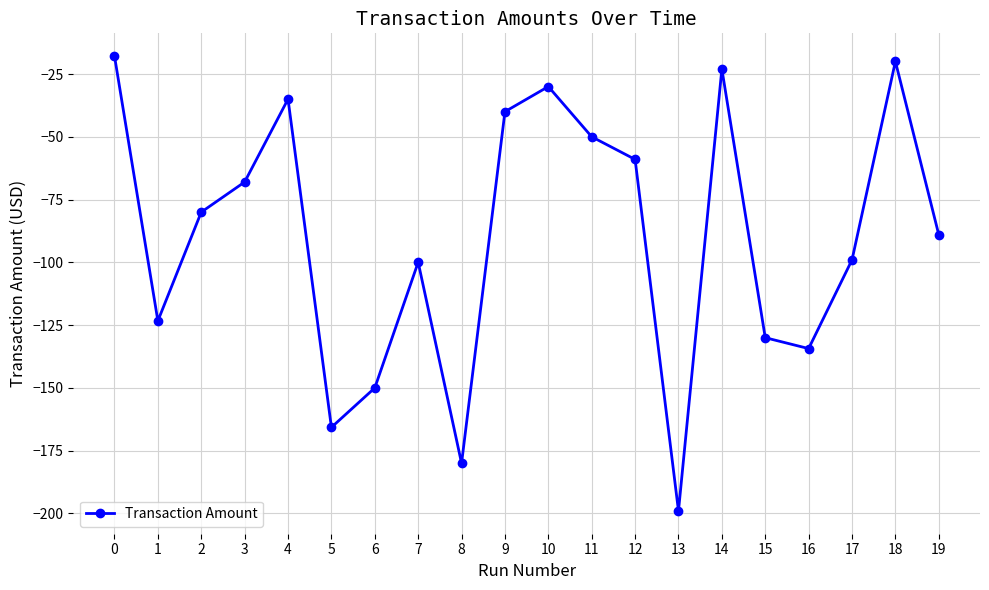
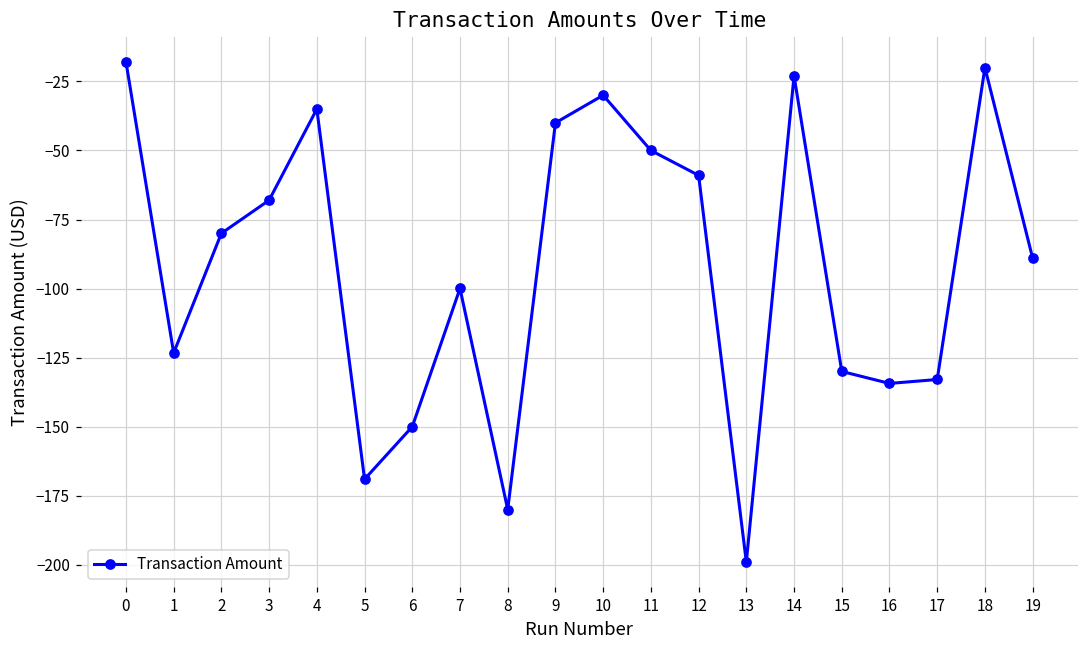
5: -166 -> -169
17: -99 -> -133
